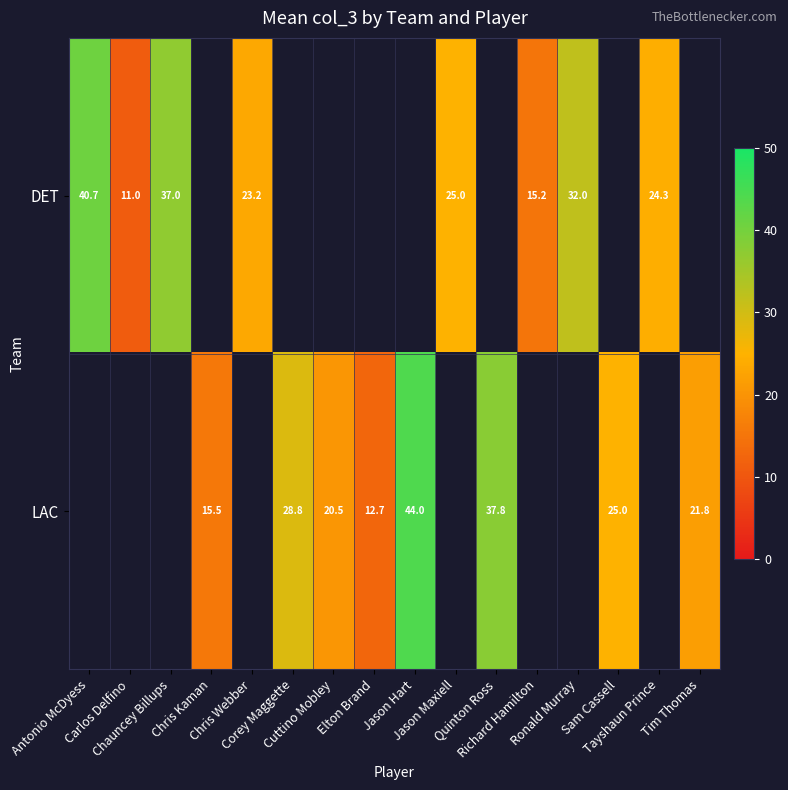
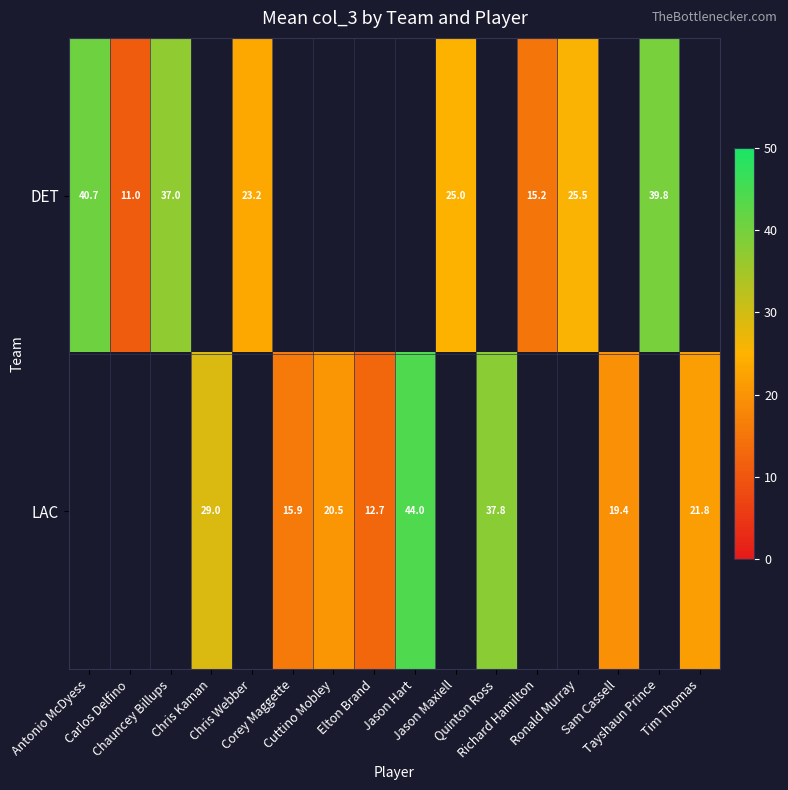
DET, Ronald Murray: 32.0 -> 25.5
DET, Tayshaun Prince: 24.3 -> 39.8
LAC, Chris Kaman: 15.5 -> 29.0
LAC, Corey Maggette: 28.8 -> 15.9
LAC, Sam Cassell: 25.0 -> 19.4
